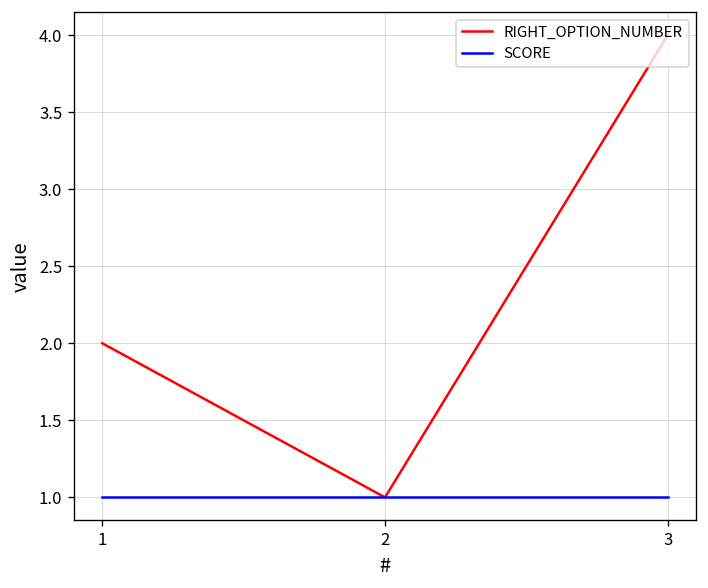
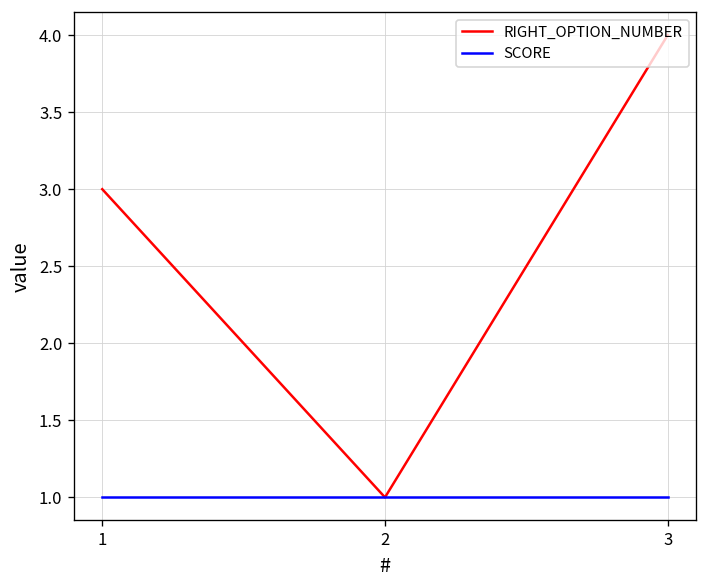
RIGHT_OPTION_NUMBER, 1: 2 -> 3
